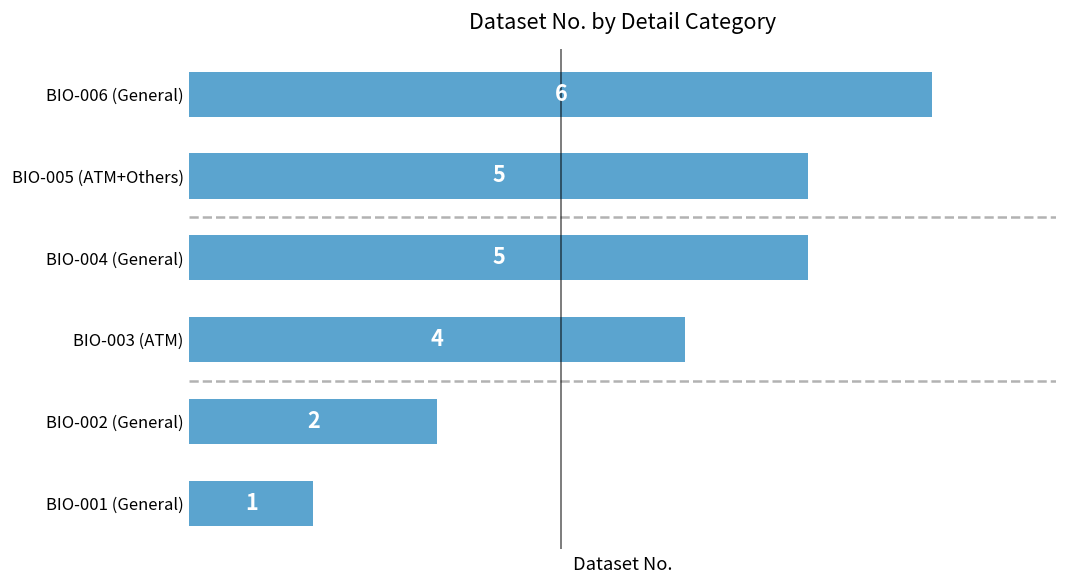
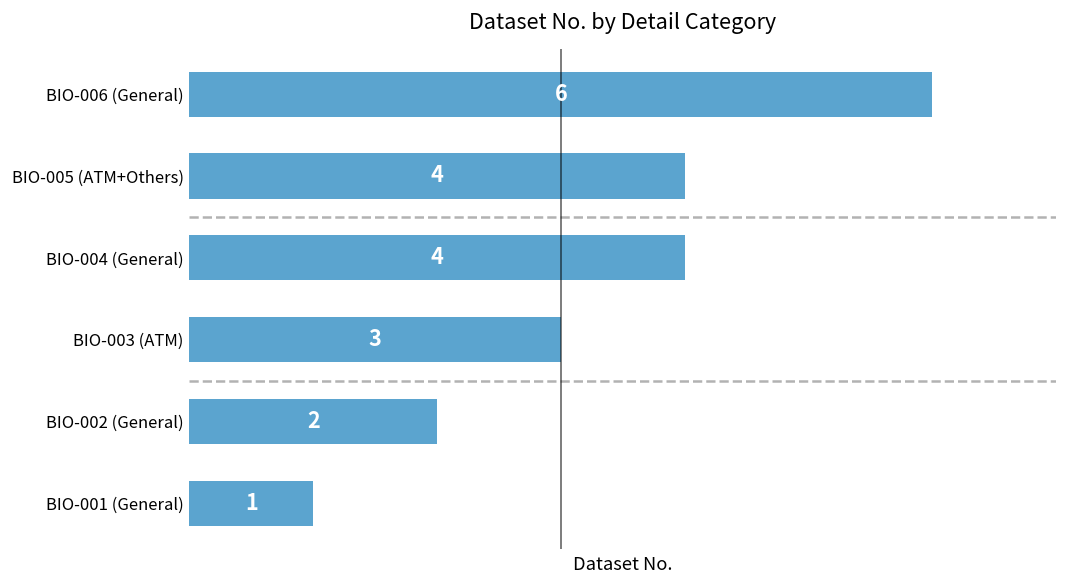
BIO-005 (ATM+Others): 5 -> 4
BIO-004 (General): 5 -> 4
BIO-003 (ATM): 4 -> 3
